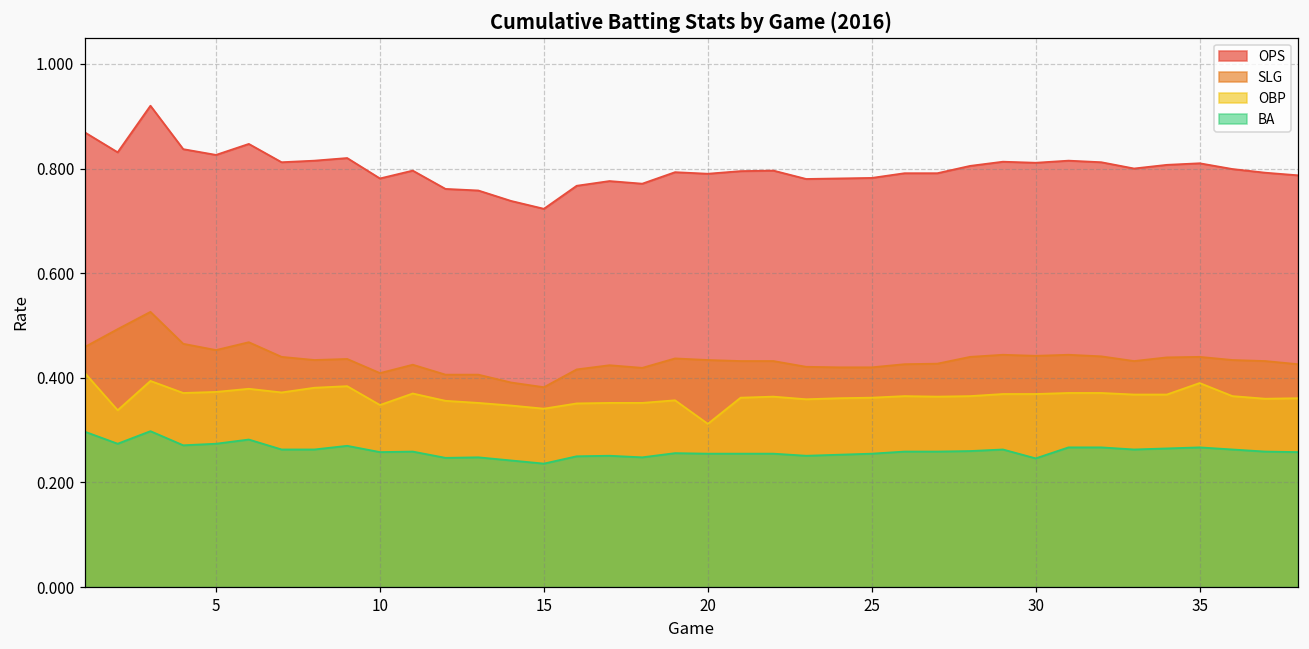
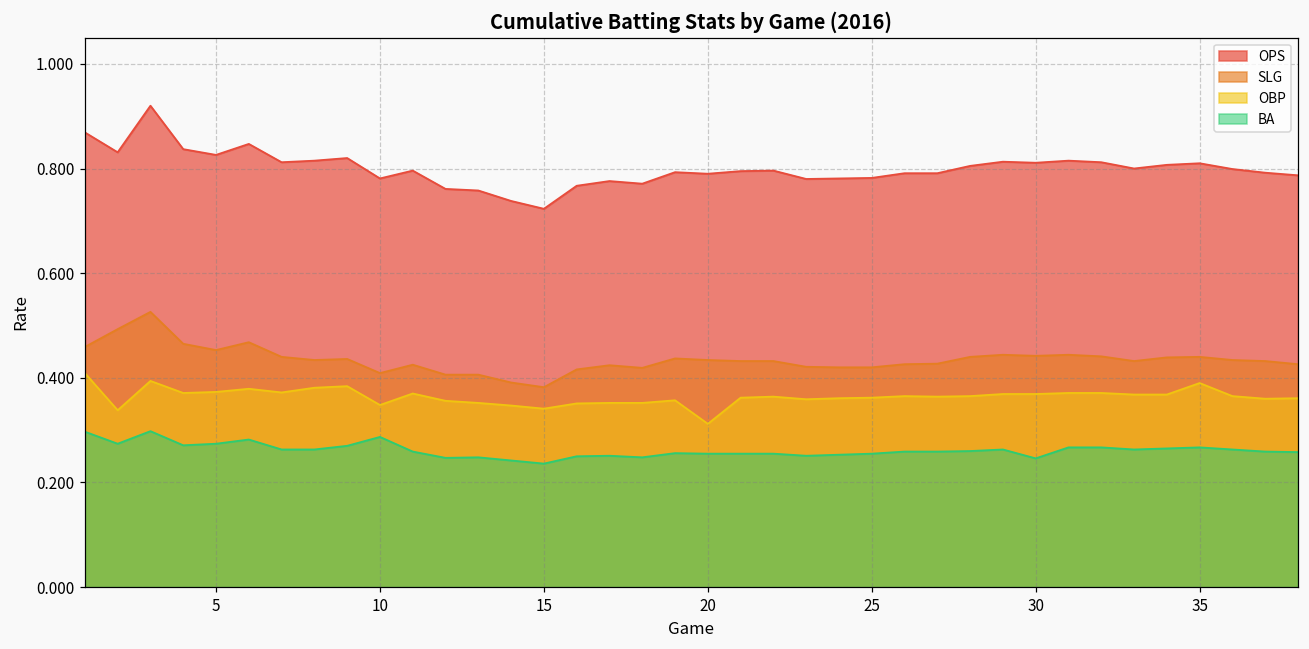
BA, 10: 0.26 -> 0.29
